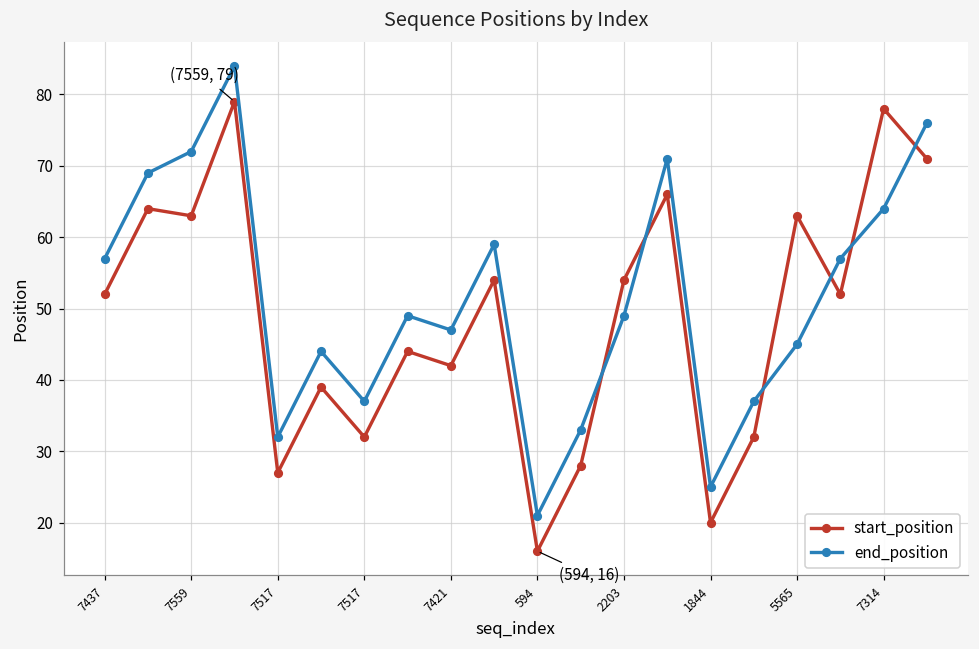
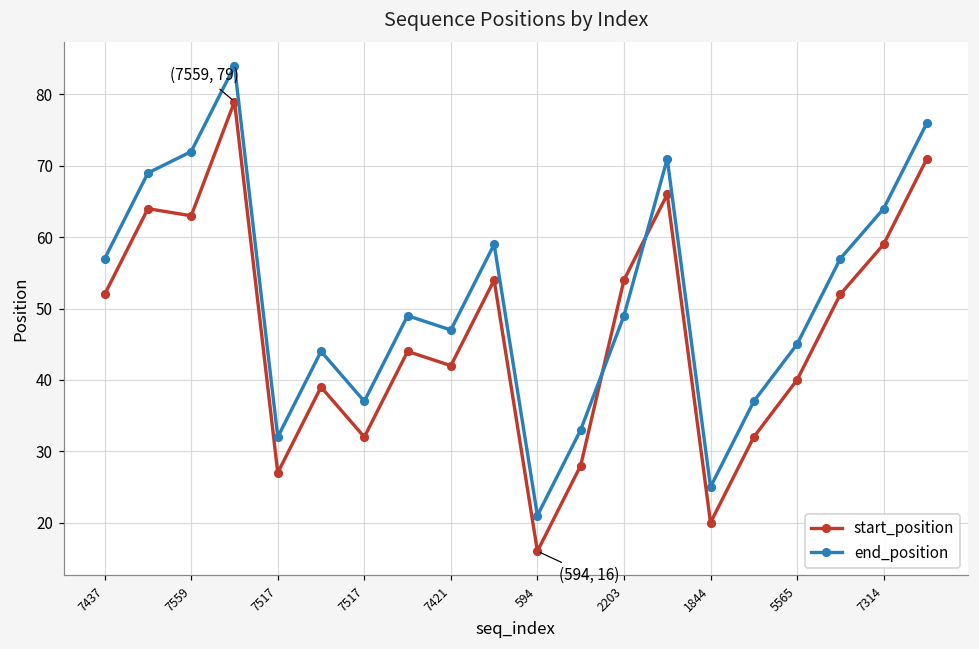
start_position, 5565: 63 -> 40
start_position, 7314: 78 -> 59
